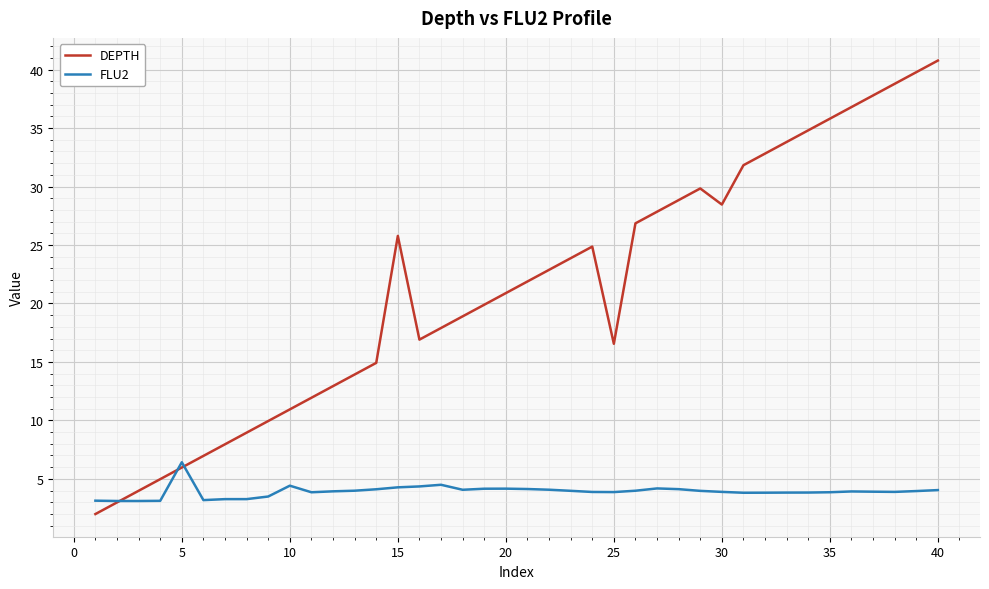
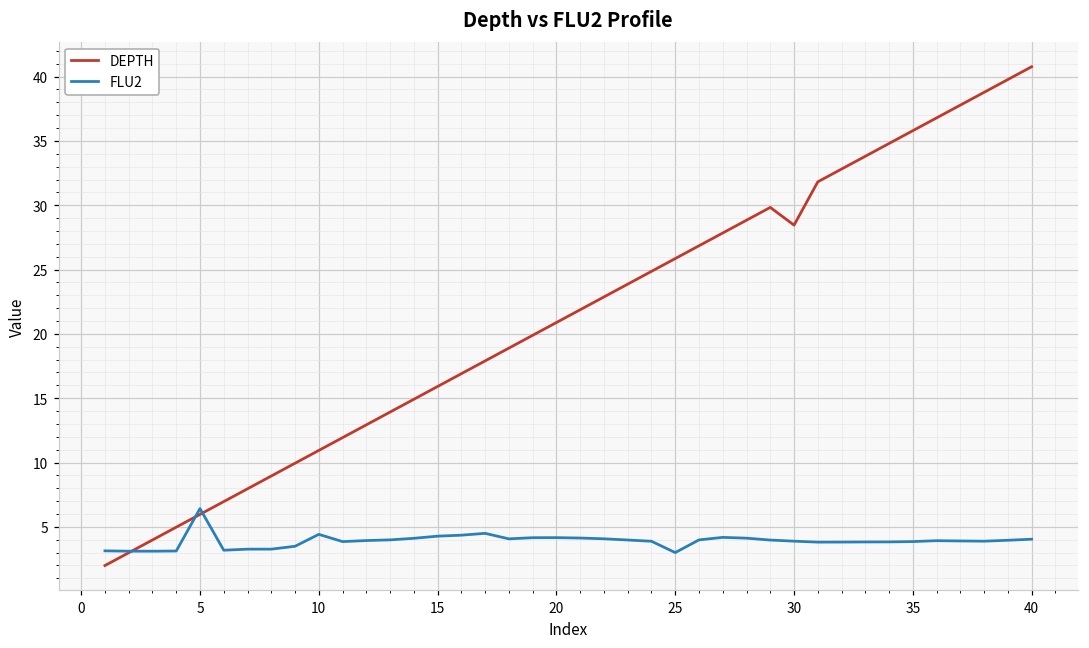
DEPTH, 15: 25.8 -> 15.9
DEPTH, 25: 16.5 -> 25.9
FLU2, 25: 3.9 -> 3.0
